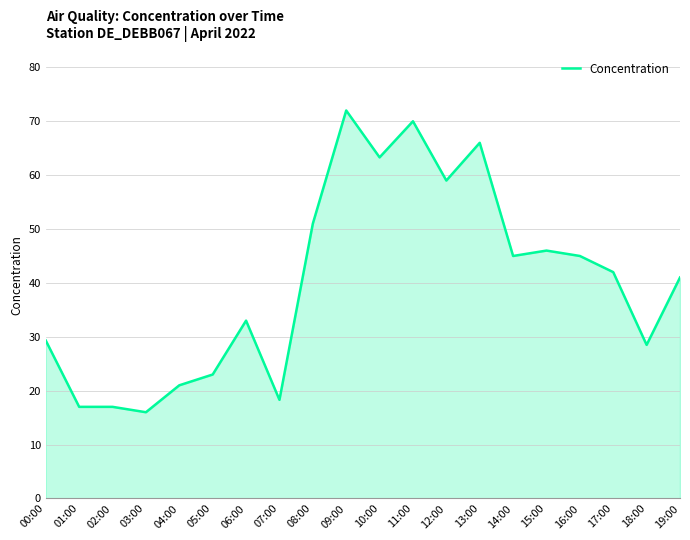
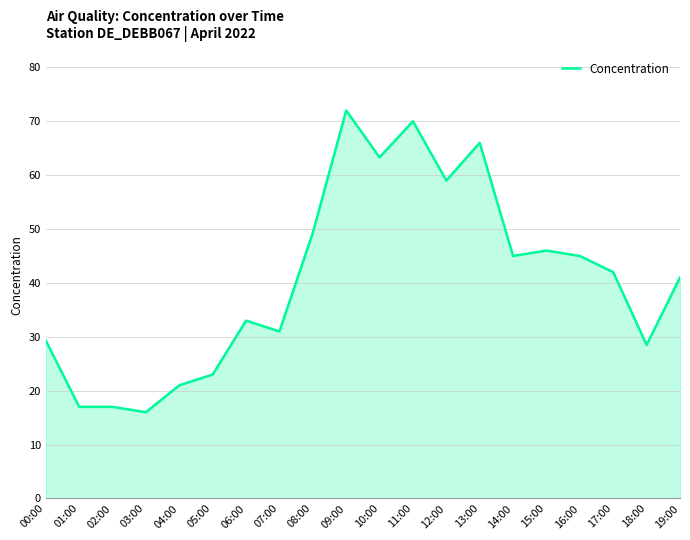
07:00: 18 -> 31
08:00: 51 -> 49
